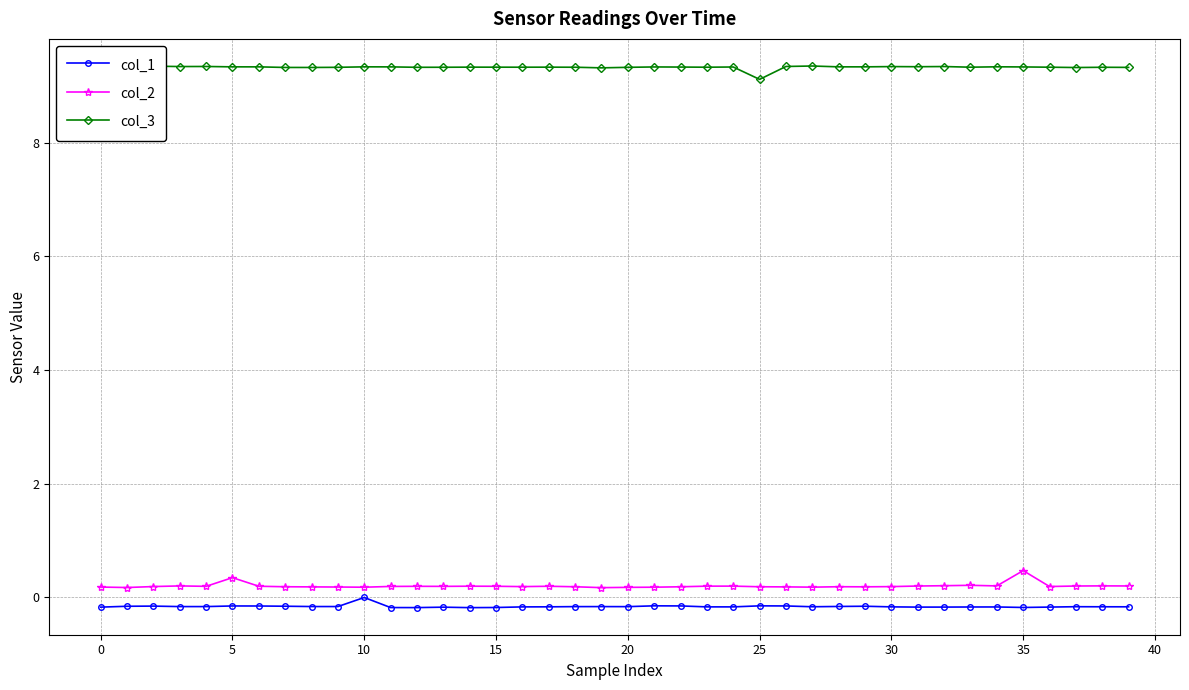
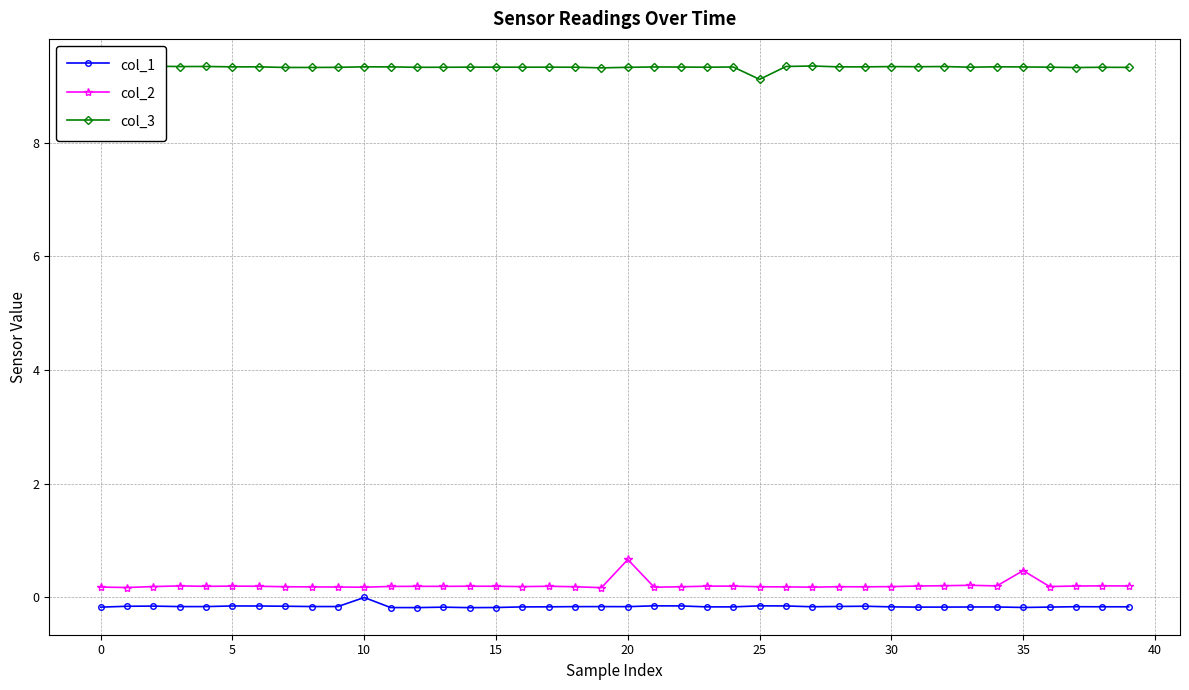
col_2, 5: 0.3 -> 0.2
col_2, 20: 0.2 -> 0.7
